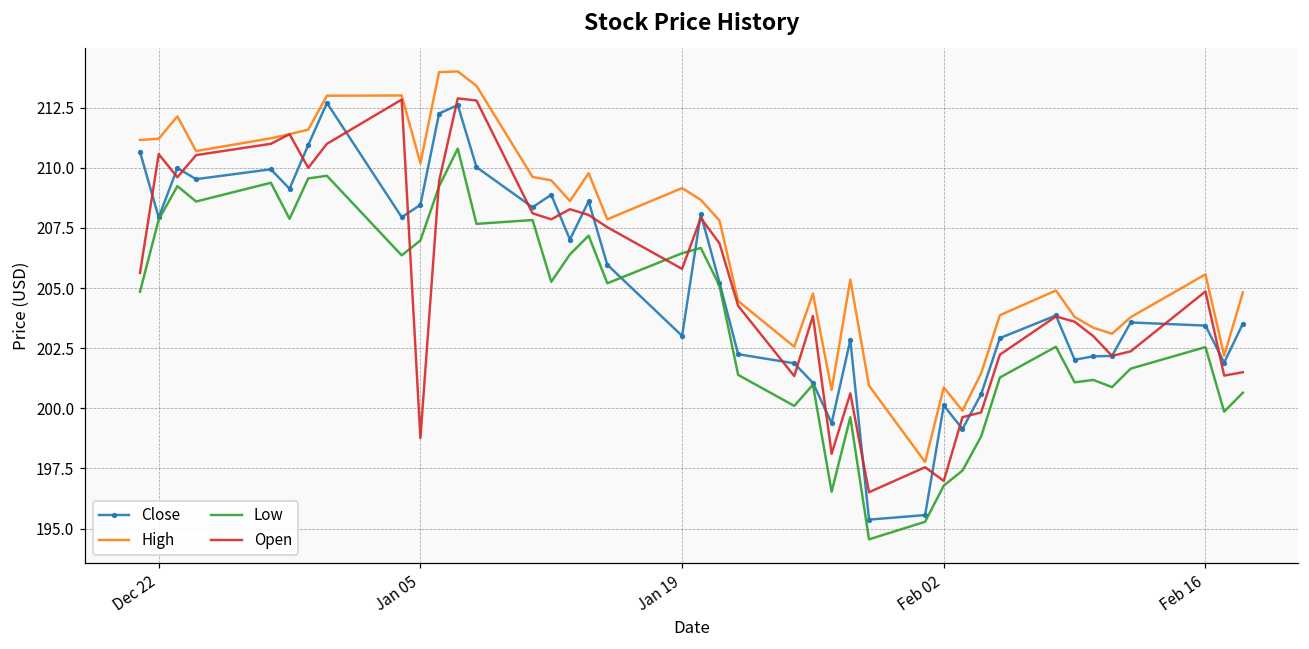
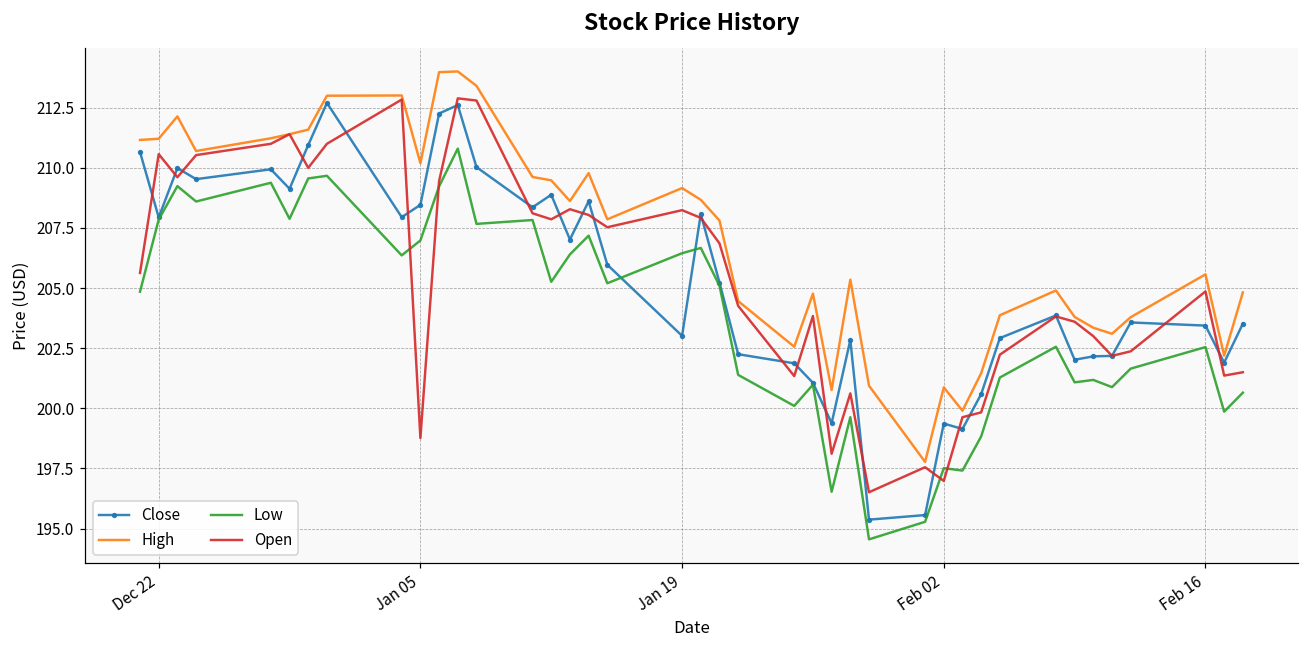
Open, Jan 19: 205.8 -> 208.2
Close, Feb 02: 200.1 -> 199.4
Low, Feb 02: 196.8 -> 197.5
